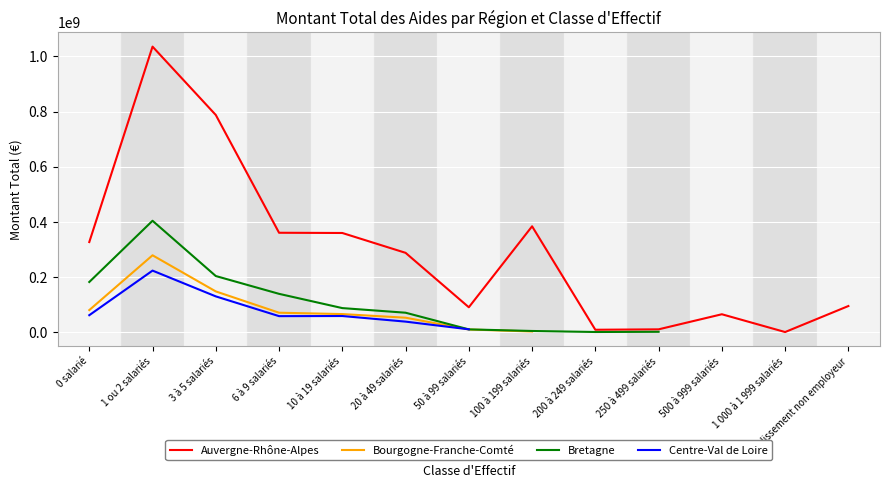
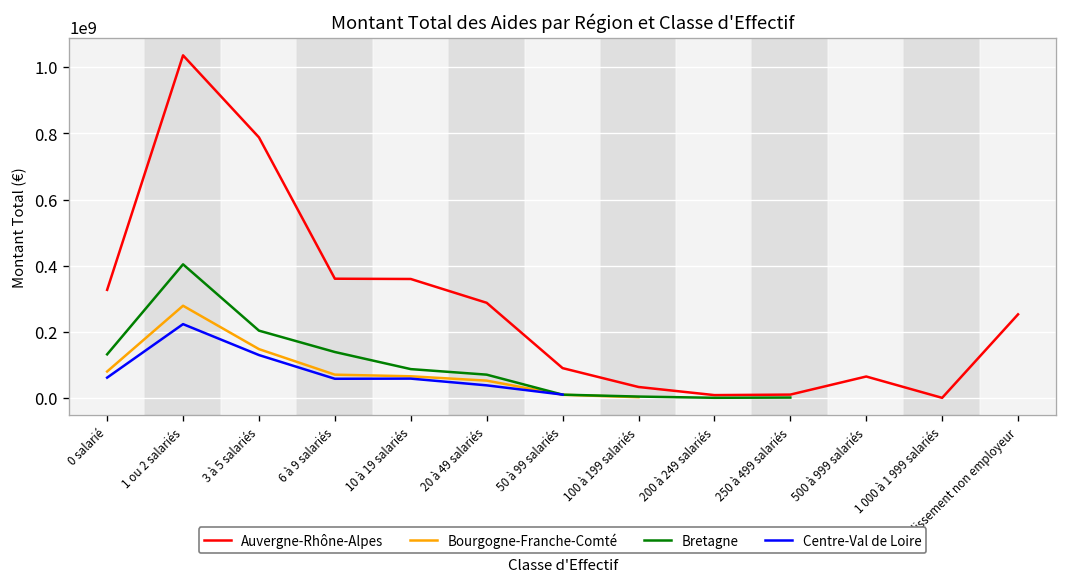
Bretagne, 0 salarié: 180000000 -> 130000000
Auvergne-Rhône-Alpes, 100 à 199 salariés: 380000000 -> 30000000
Auvergne-Rhône-Alpes, Etablissement non employeur: 100000000 -> 250000000
